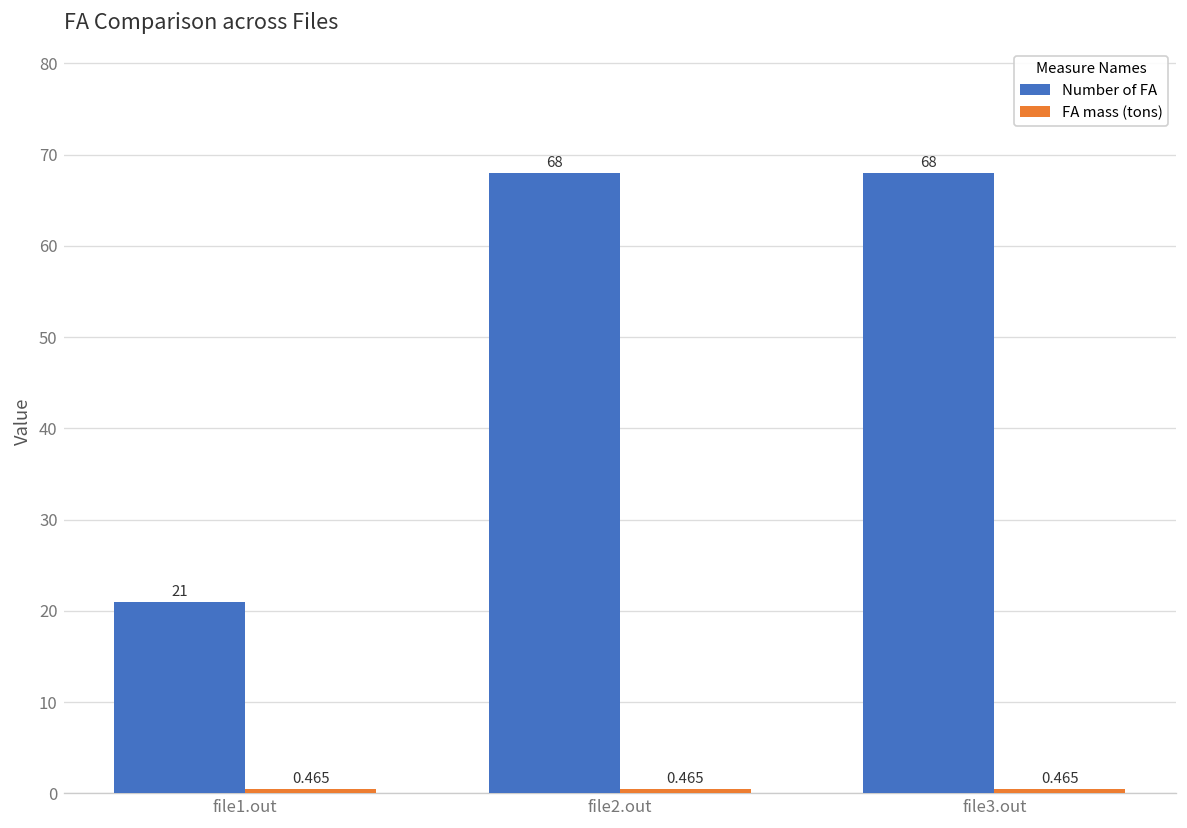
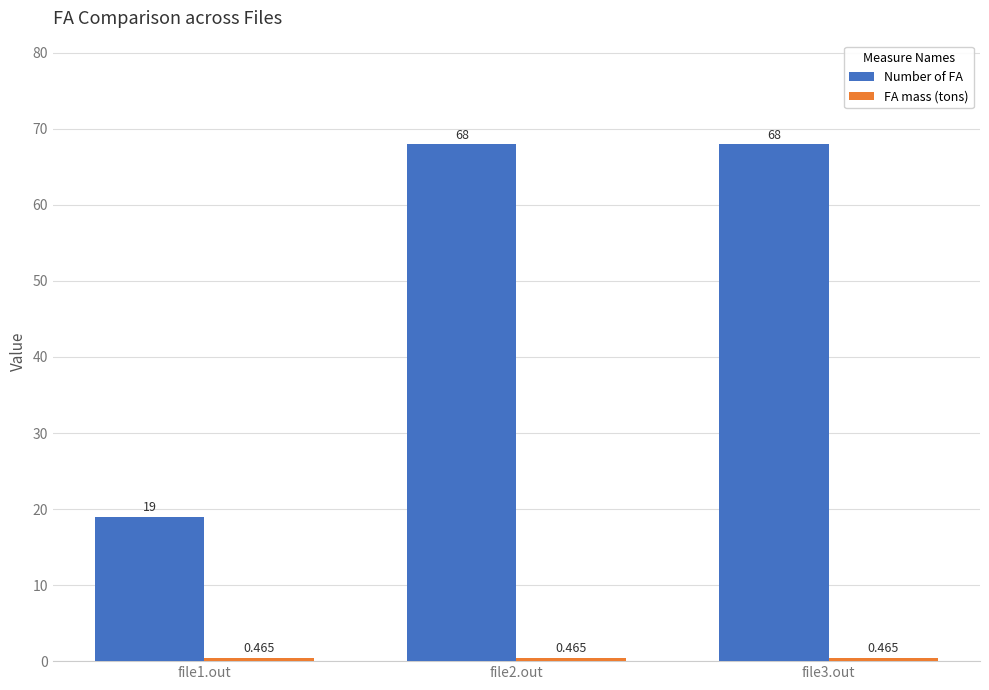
Number of FA, file1.out: 21 -> 19
